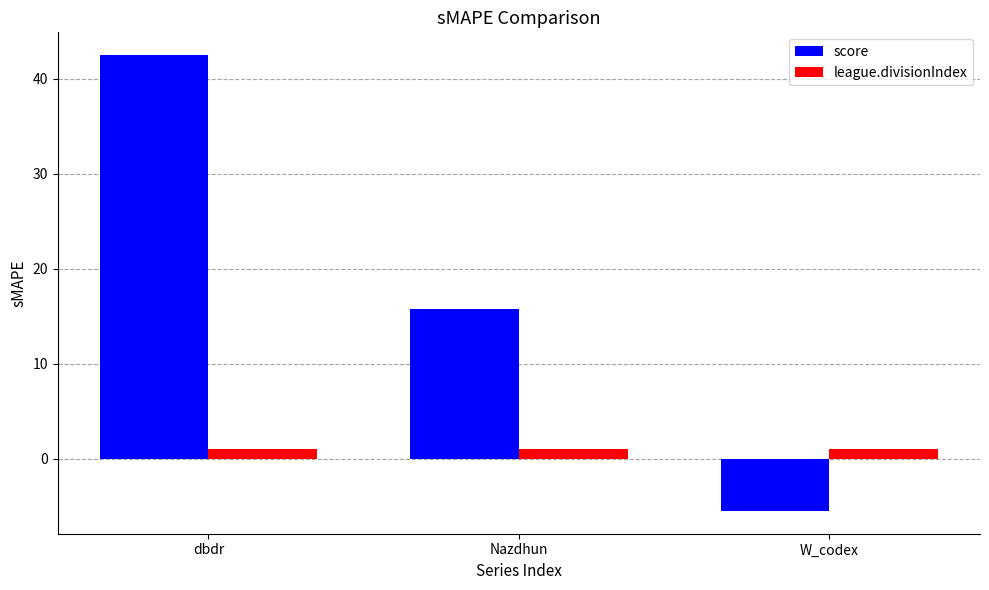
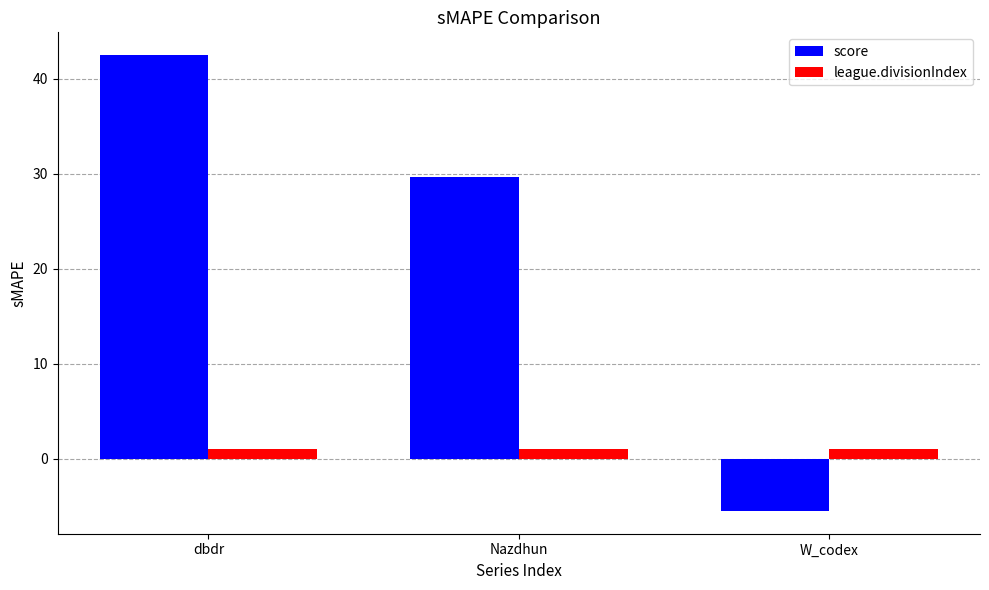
score, Nazdhun: 16 -> 30
